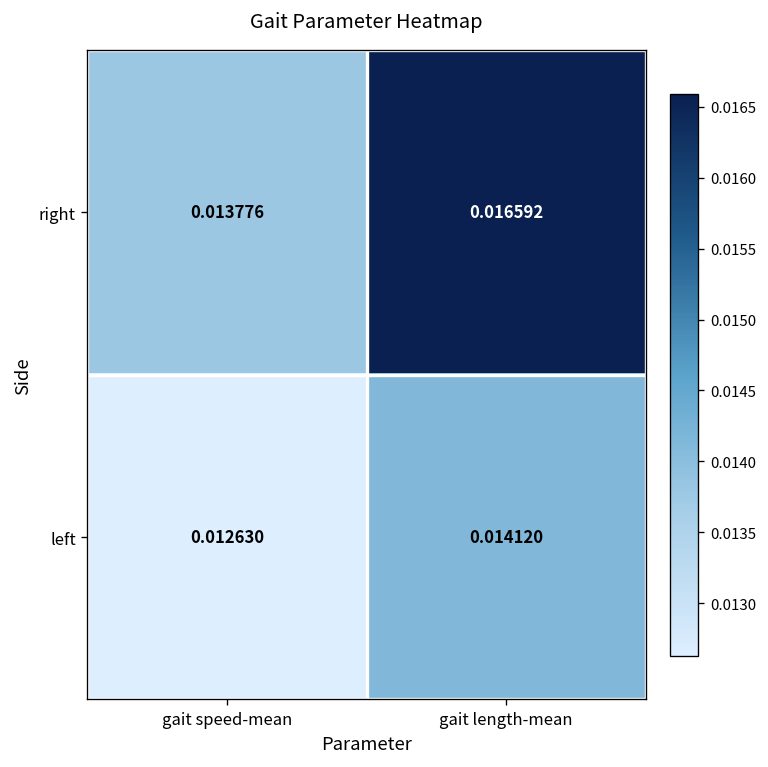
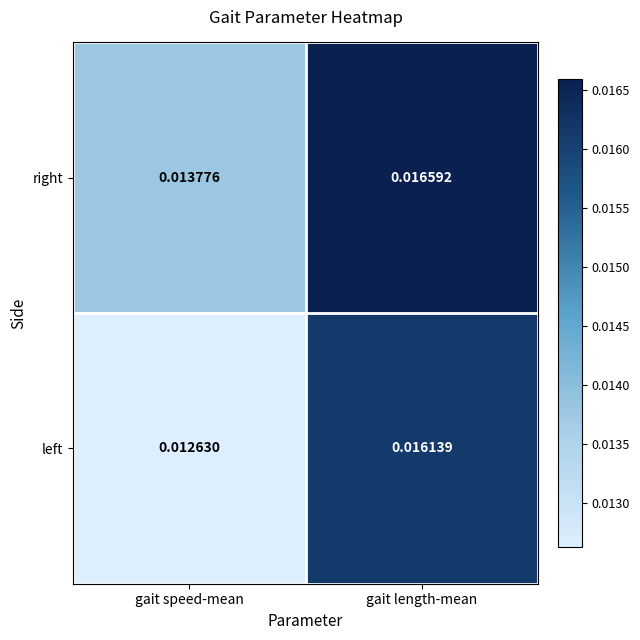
left, gait length-mean: 0.014120 -> 0.016139
